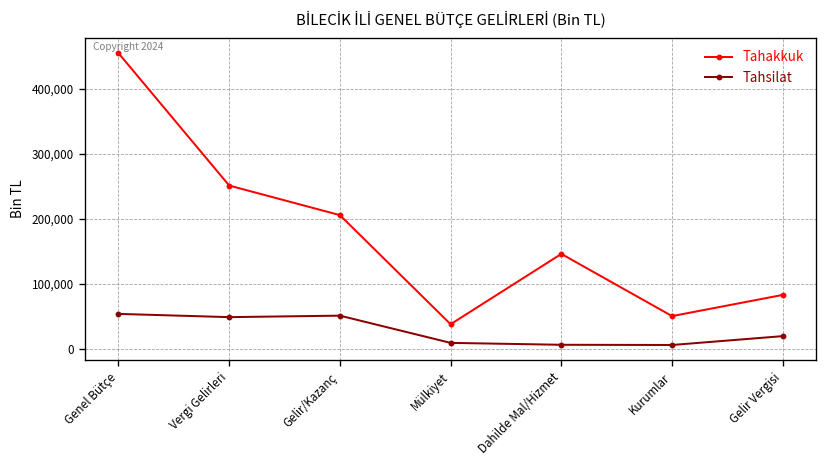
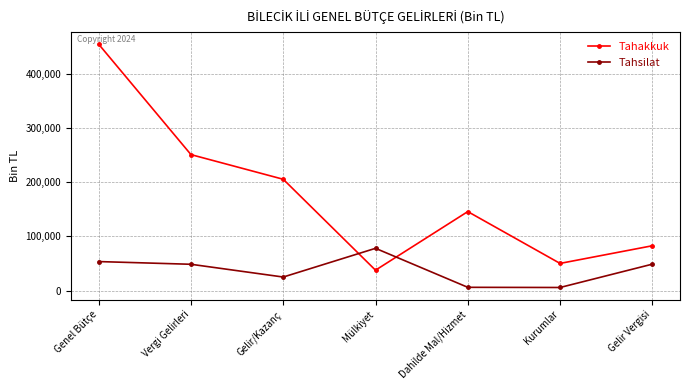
Tahsilat, Gelir/Kazanç: 50,000 -> 20,000
Tahsilat, Mülkiyet: 10,000 -> 80,000
Tahsilat, Gelir Vergisi: 20,000 -> 50,000
